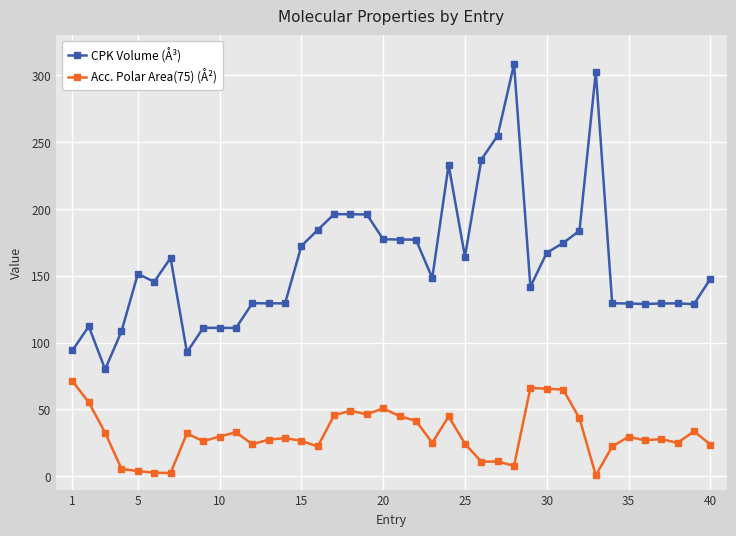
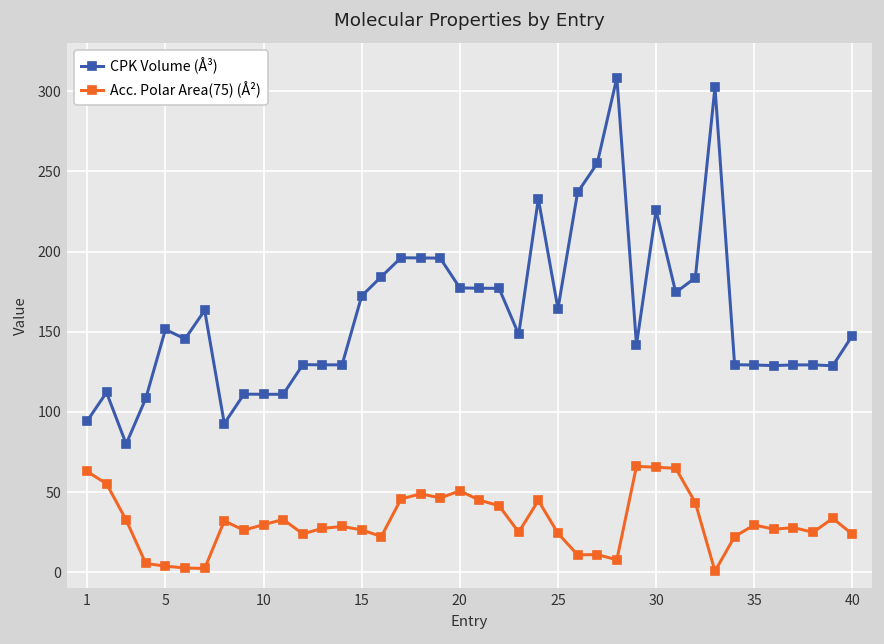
Acc. Polar Area(75) (Å²), 1: 71 -> 63
CPK Volume (Å³), 30: 167 -> 226
